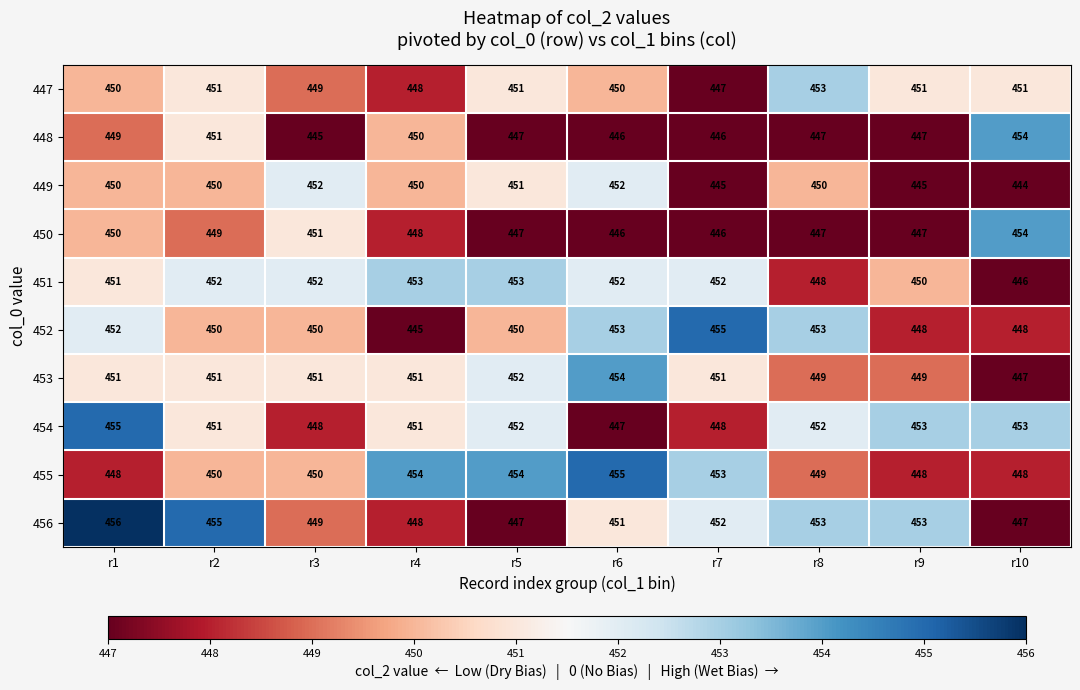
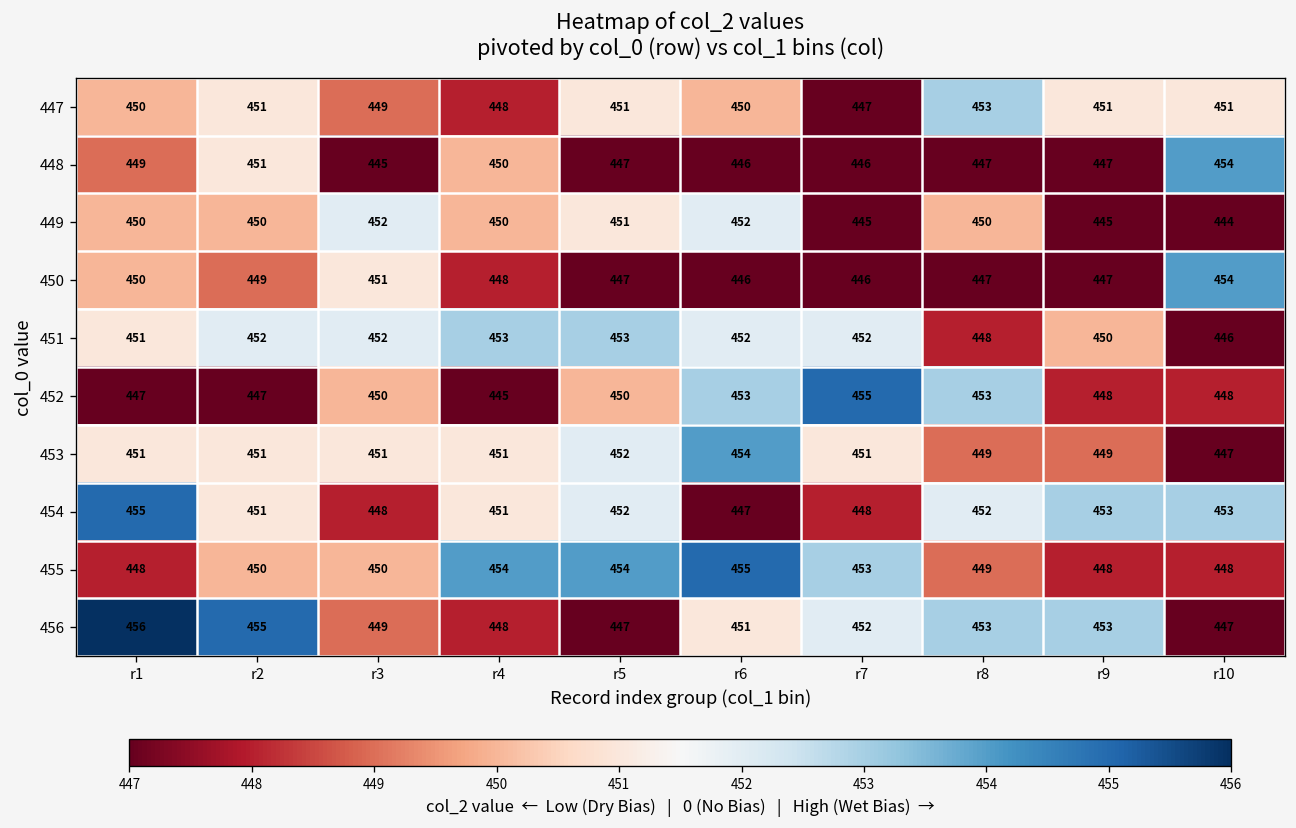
452, r1: 452 -> 447
452, r2: 450 -> 447
